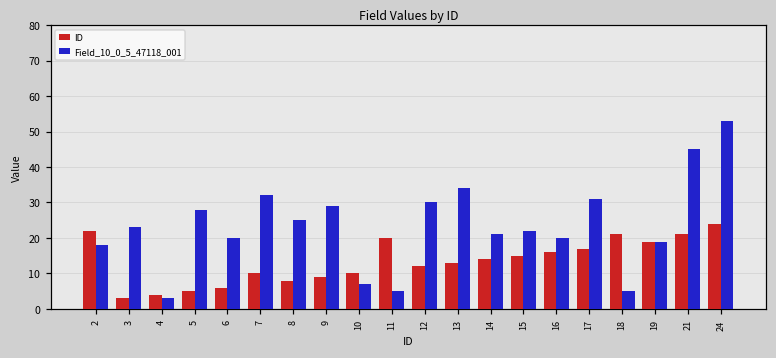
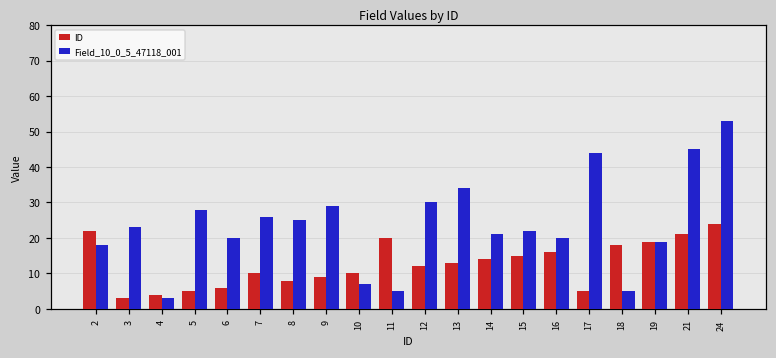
Field_10_0_5_47118_001, 7: 32 -> 26
ID, 17: 17 -> 5
Field_10_0_5_47118_001, 17: 31 -> 44
ID, 18: 21 -> 18
